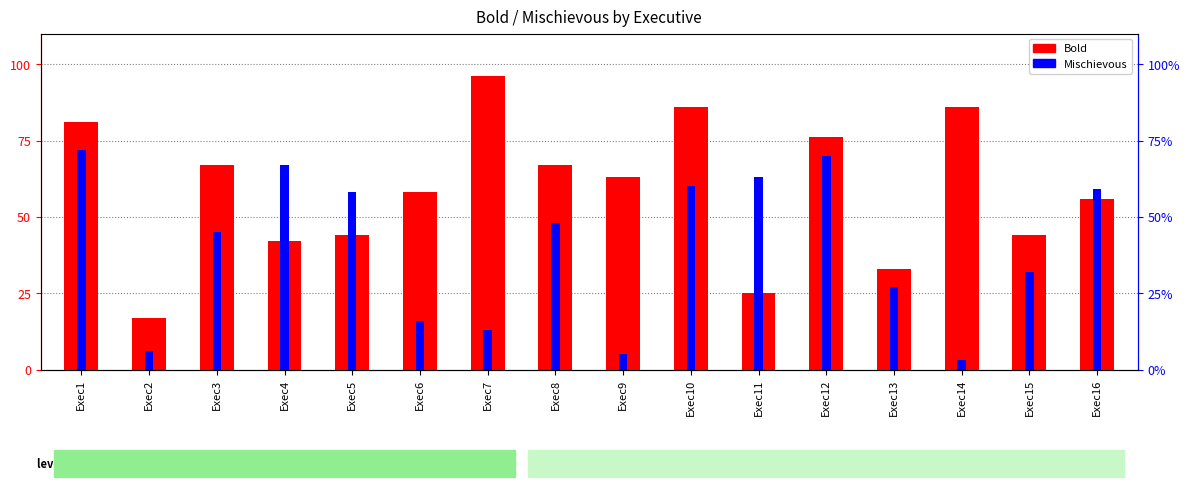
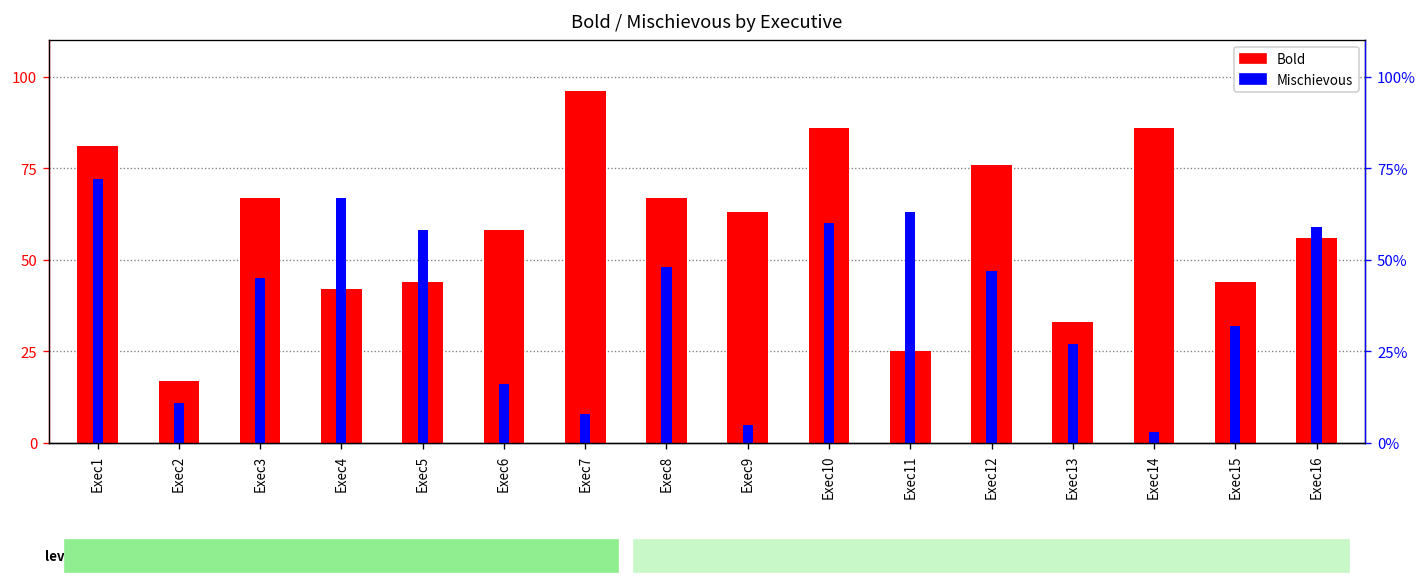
Mischievous, Exec2: 6 -> 11
Mischievous, Exec7: 13 -> 8
Mischievous, Exec12: 70 -> 47
